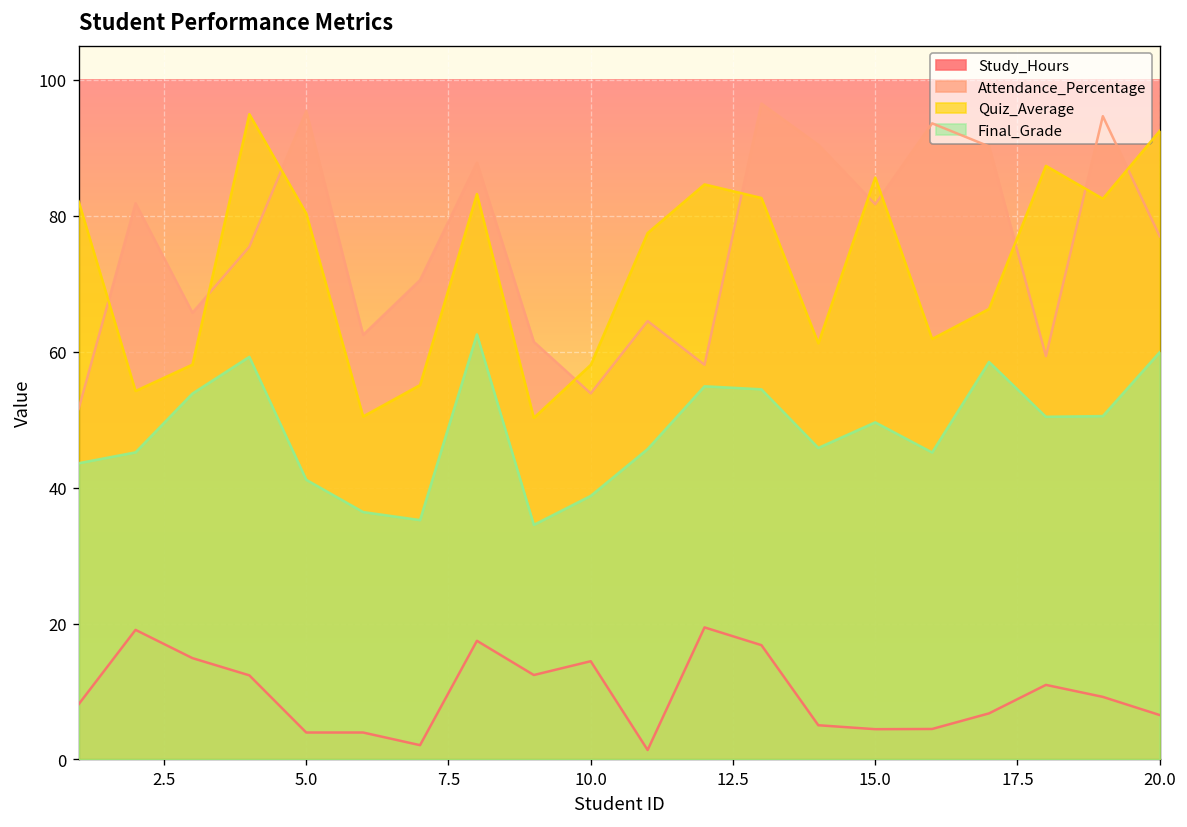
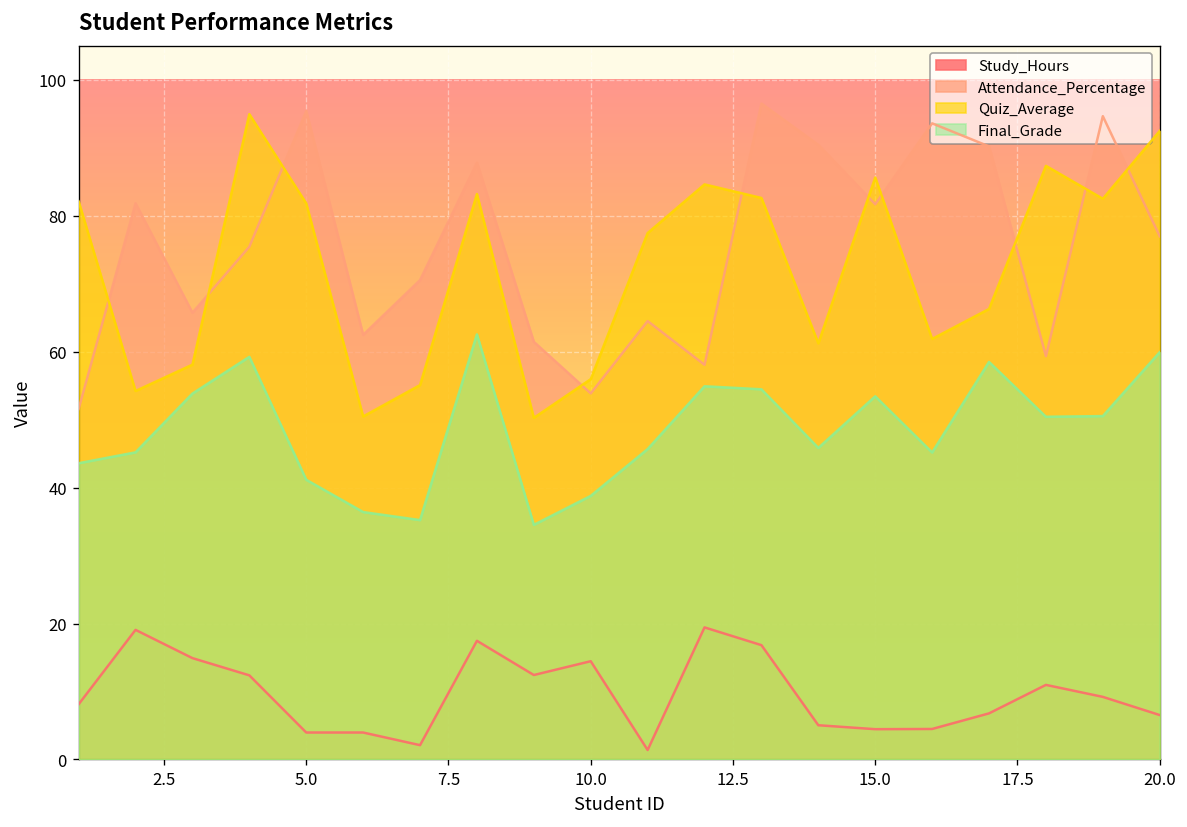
Quiz_Average, 5.0: 80 -> 82
Quiz_Average, 10.0: 58 -> 56
Final_Grade, 15.0: 50 -> 53
